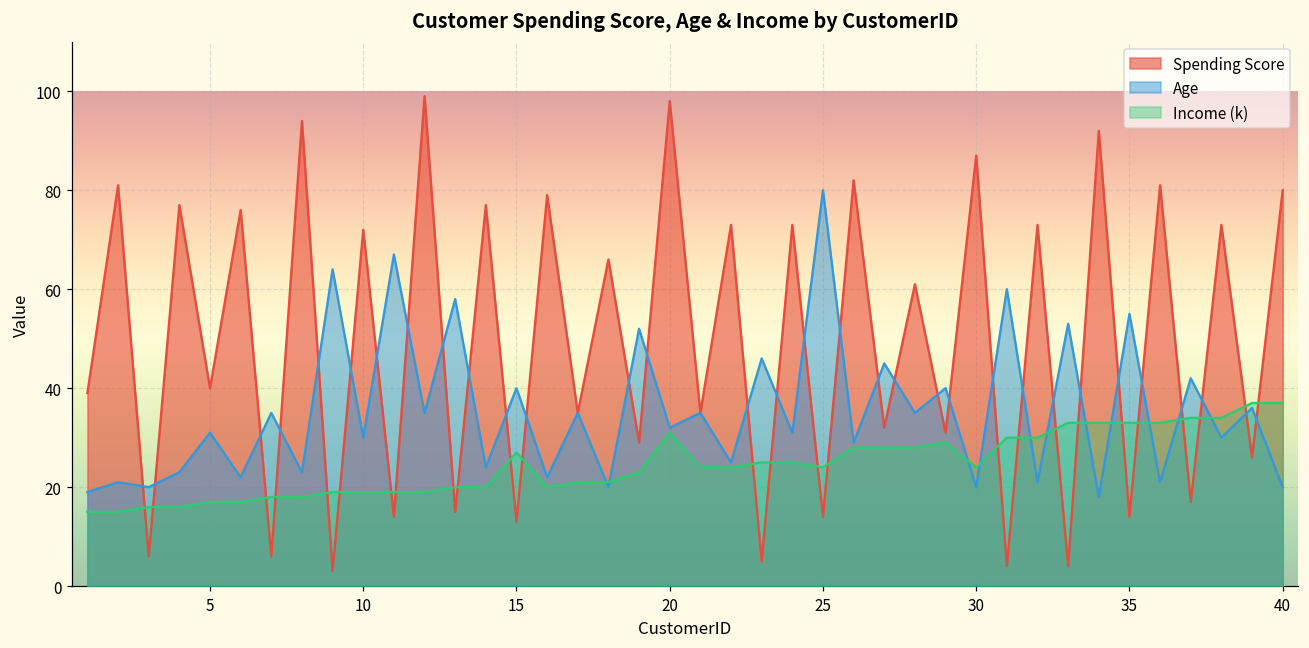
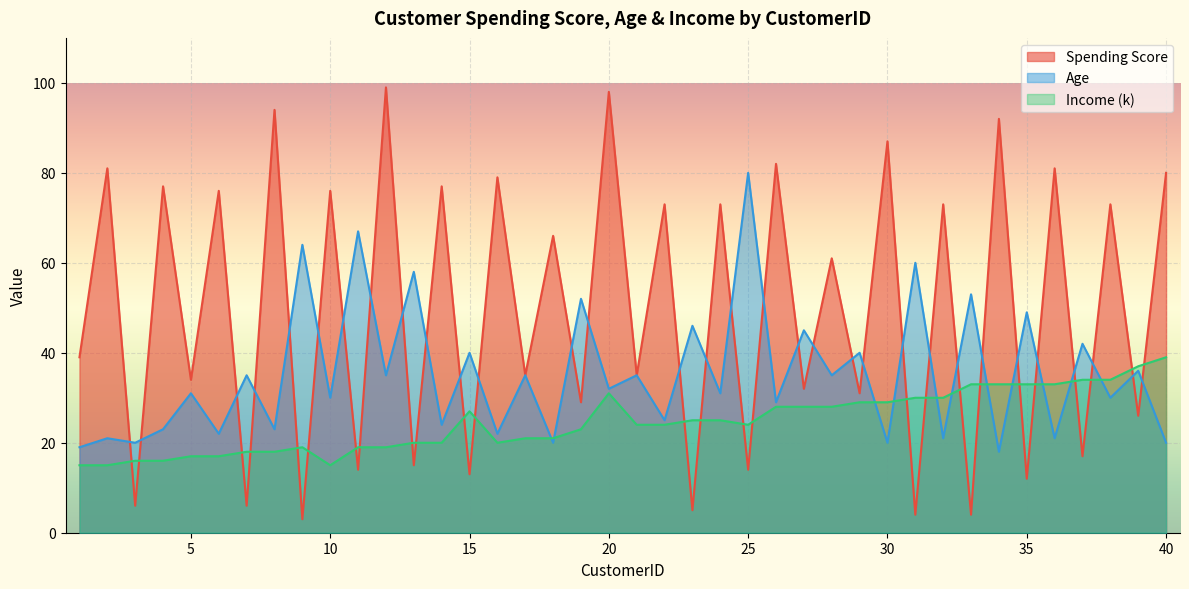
Spending Score, 5: 40 -> 34
Spending Score, 10: 72 -> 76
Income (k), 10: 19 -> 15
Income (k), 30: 24 -> 29
Spending Score, 35: 14 -> 12
Age, 35: 55 -> 49
Income (k), 40: 37 -> 39
